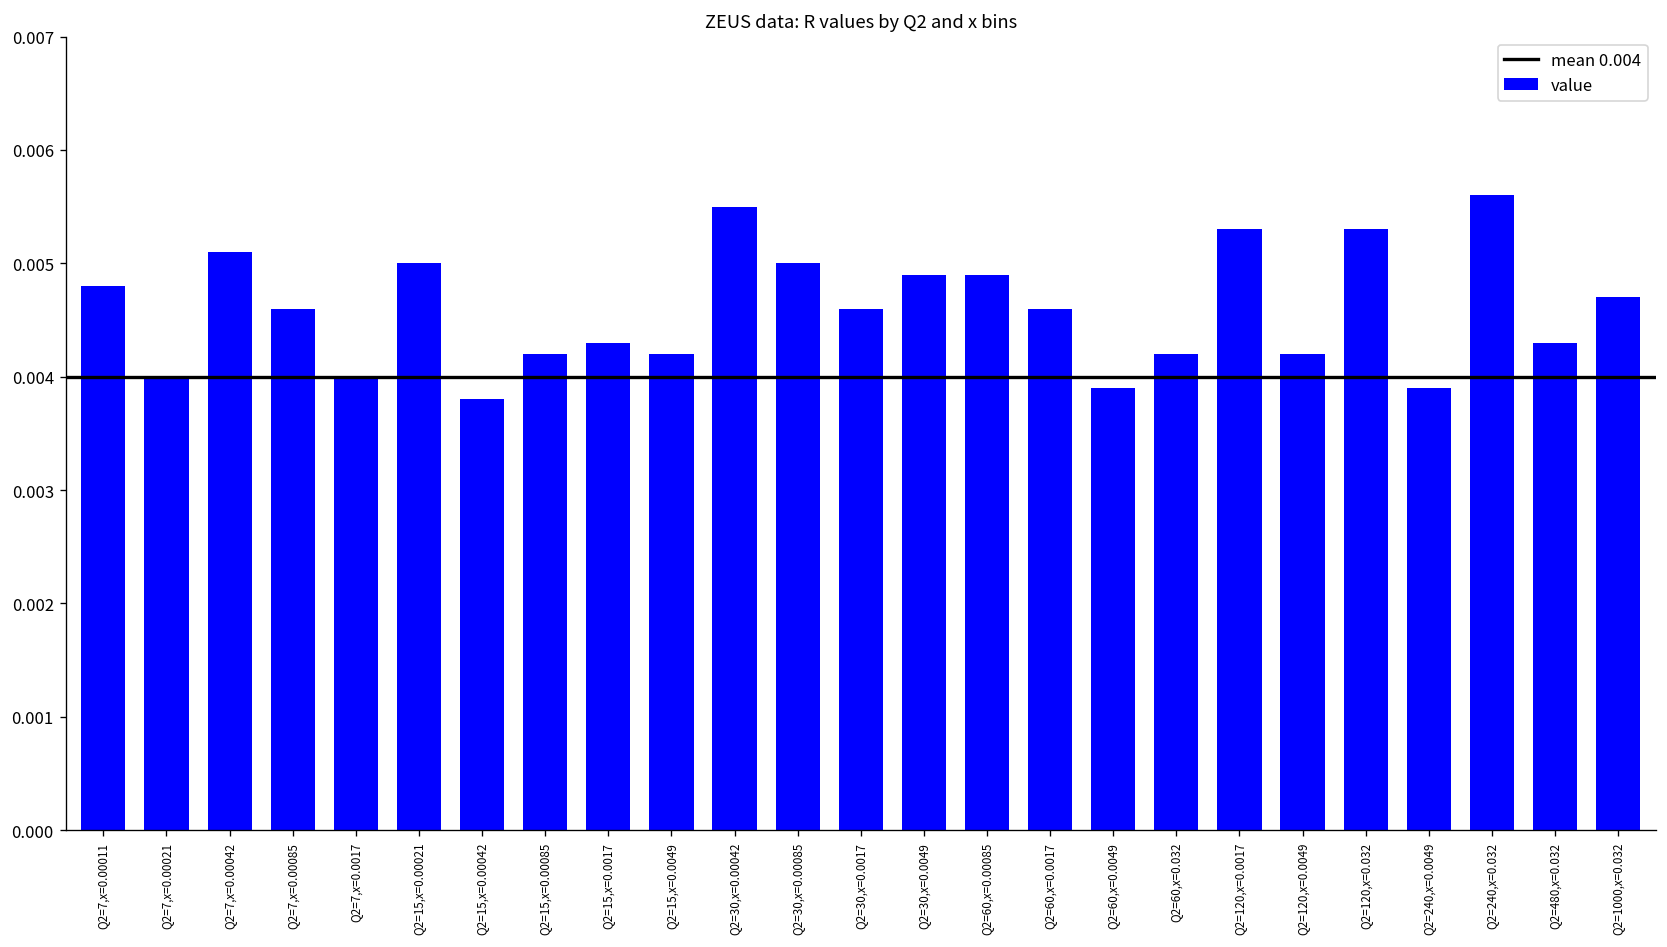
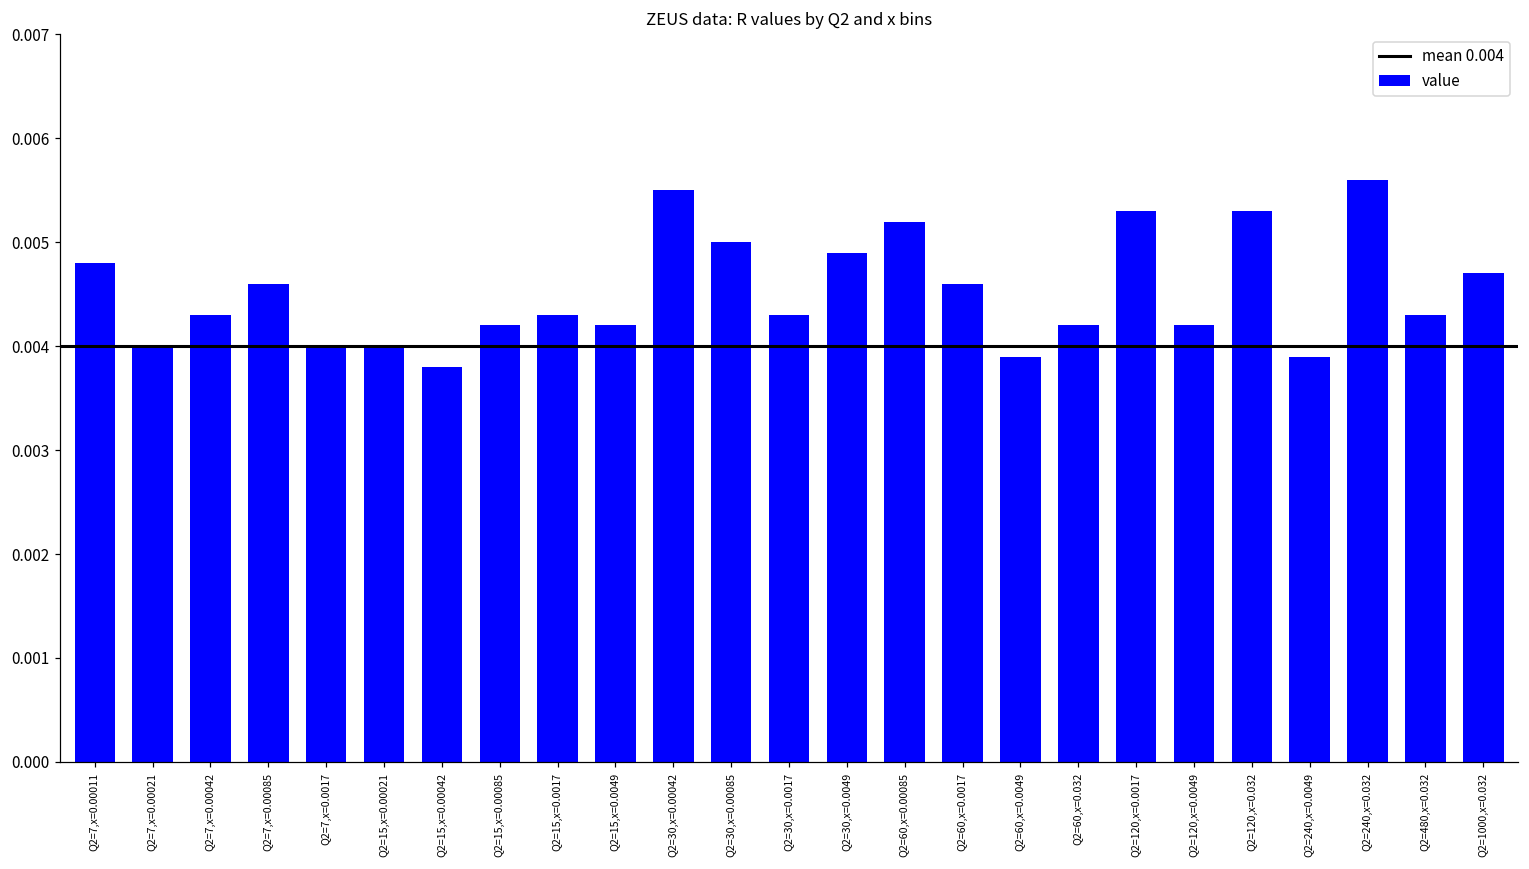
Q2=7,x=0.00042: 0.0051 -> 0.0043
Q2=15,x=0.00021: 0.005 -> 0.004
Q2=30,x=0.0017: 0.0046 -> 0.0043
Q2=60,x=0.00085: 0.0049 -> 0.0052
